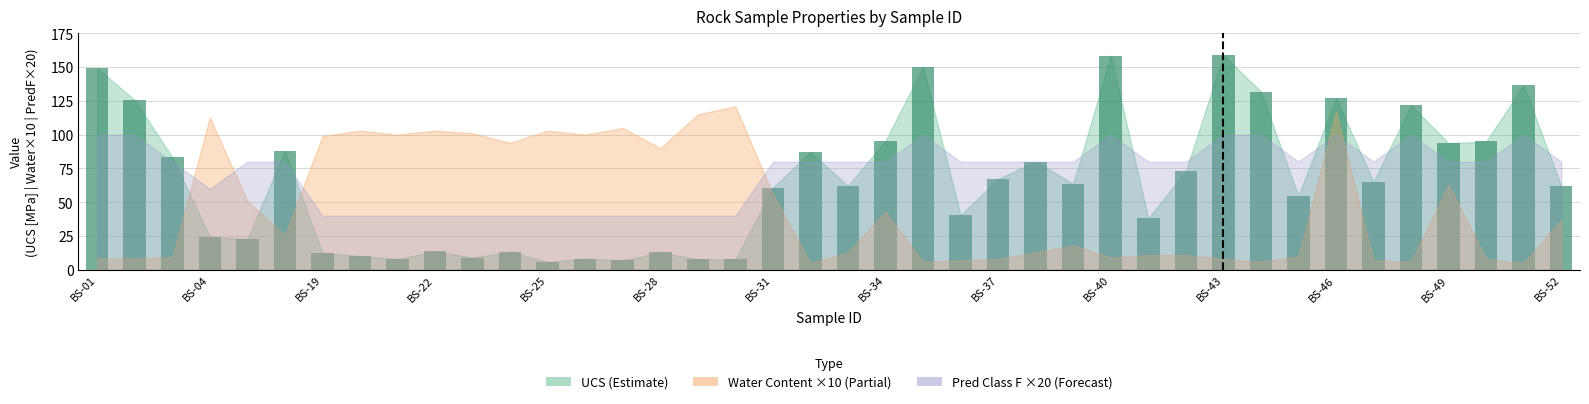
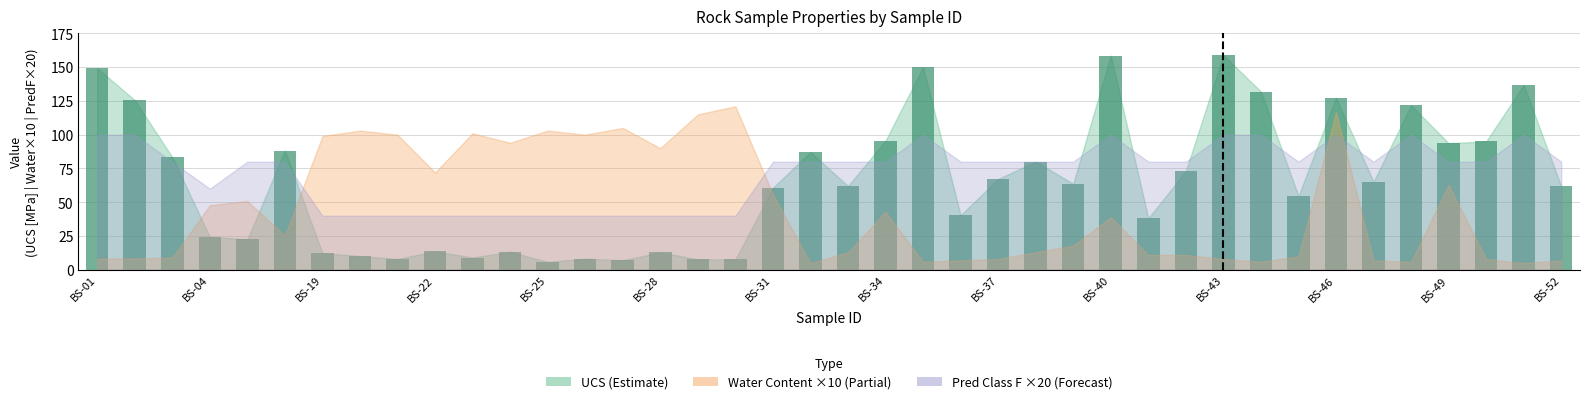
Water Content ×10 (Partial), BS-04: 113 -> 48
Water Content ×10 (Partial), BS-22: 103 -> 72
Water Content ×10 (Partial), BS-40: 9 -> 39
Water Content ×10 (Partial), BS-52: 37 -> 7
